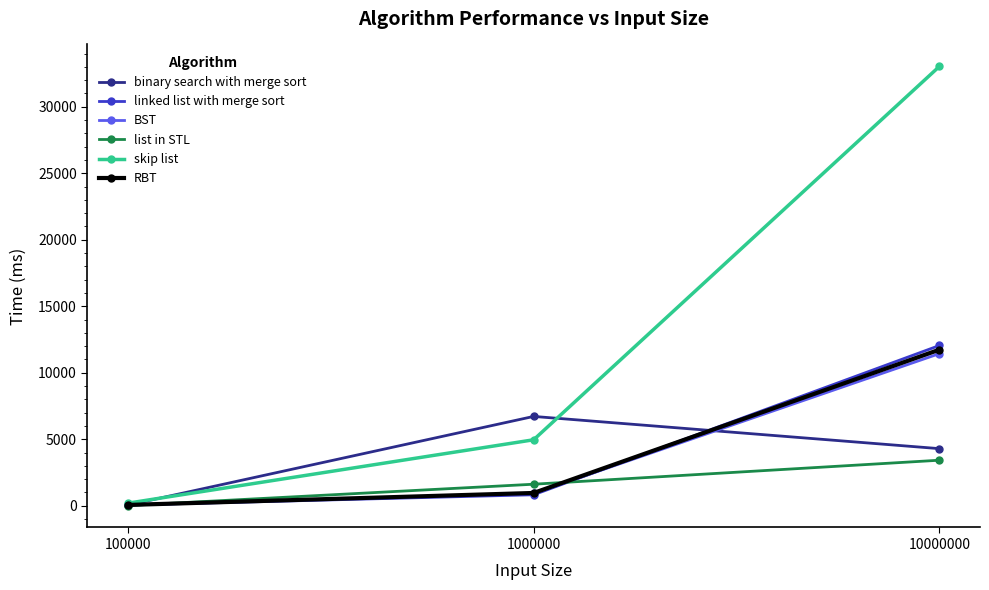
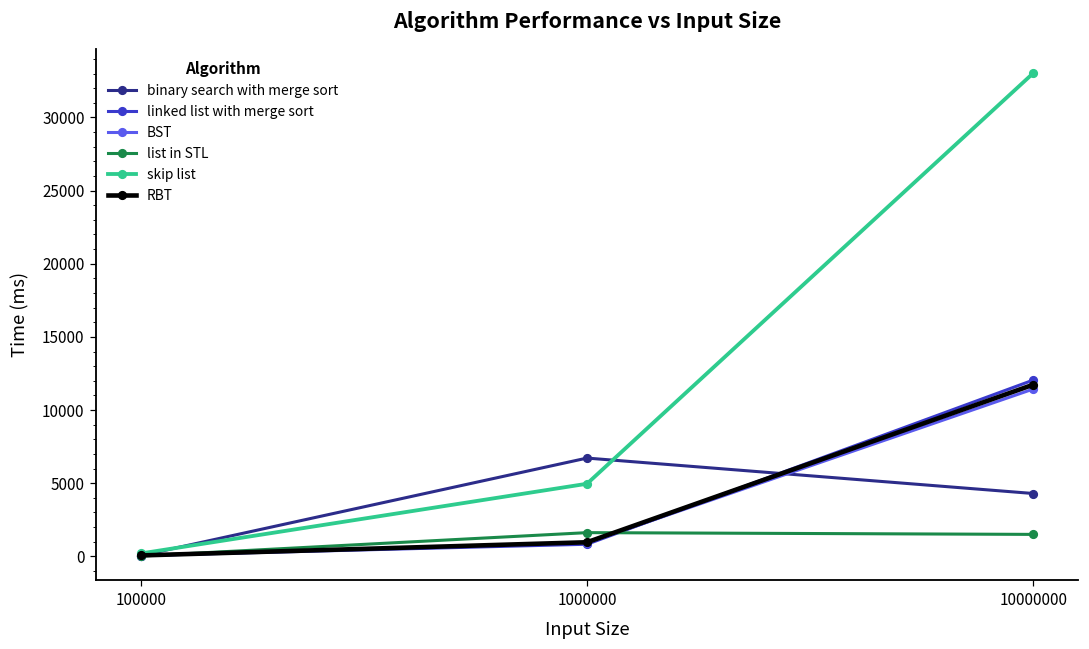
list in STL, 10000000: 3400 -> 1500
